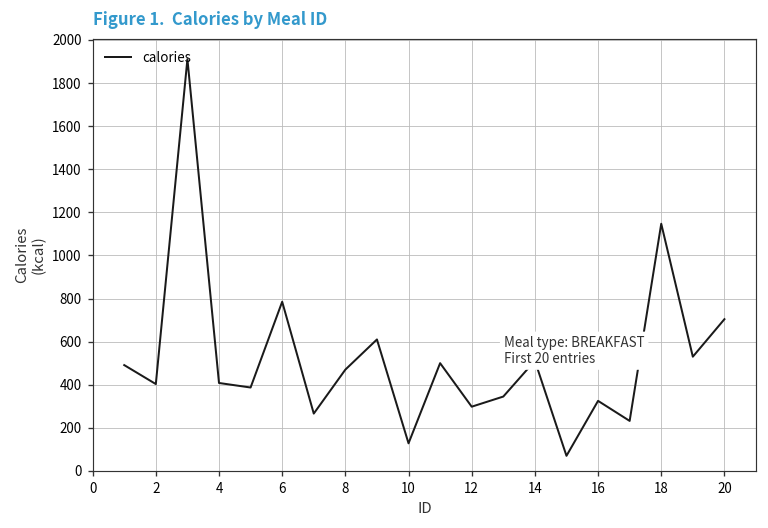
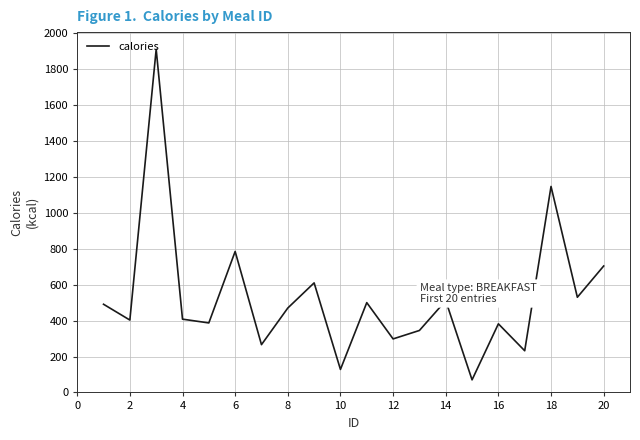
16: 330 -> 380
